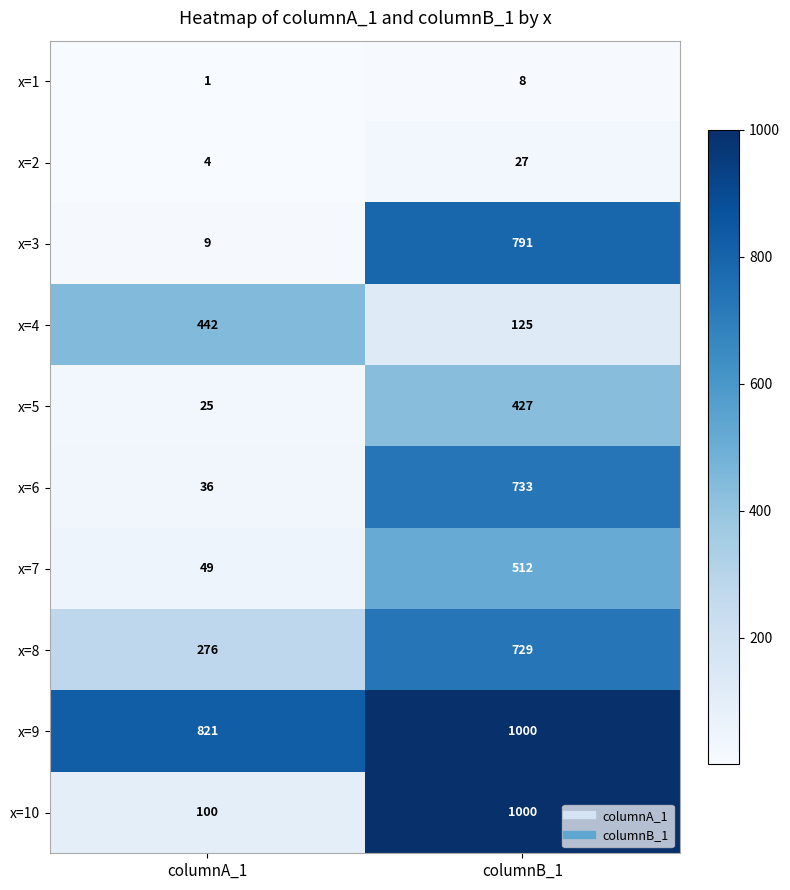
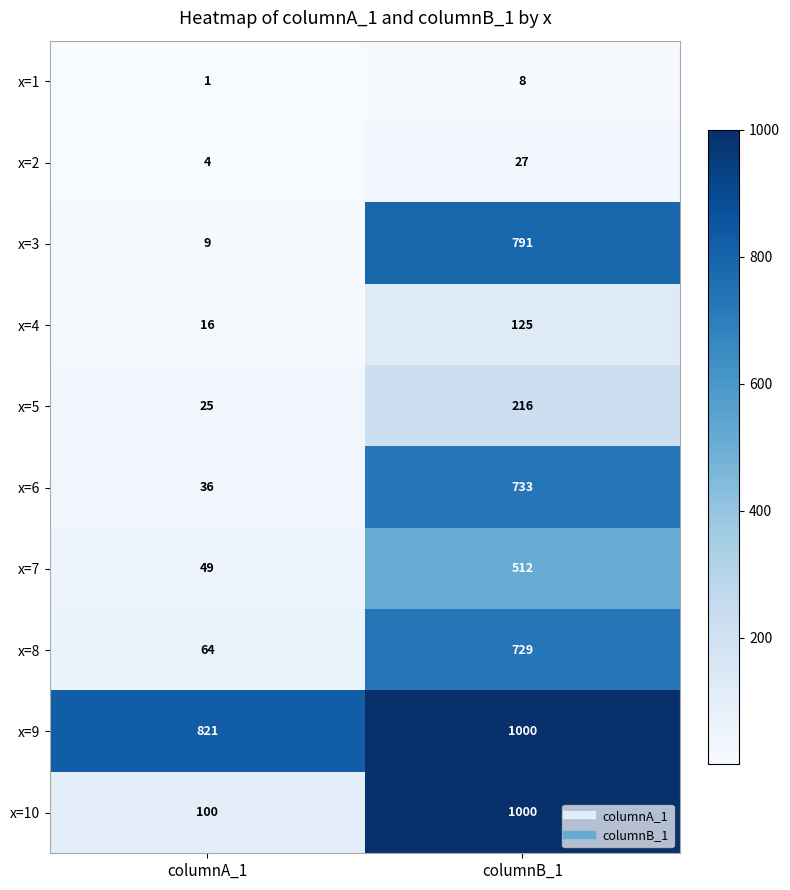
x=4, columnA_1: 442 -> 16
x=5, columnB_1: 427 -> 216
x=8, columnA_1: 276 -> 64
